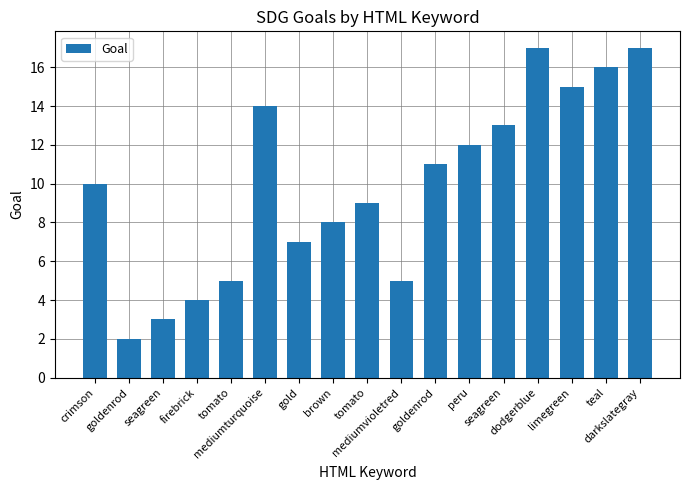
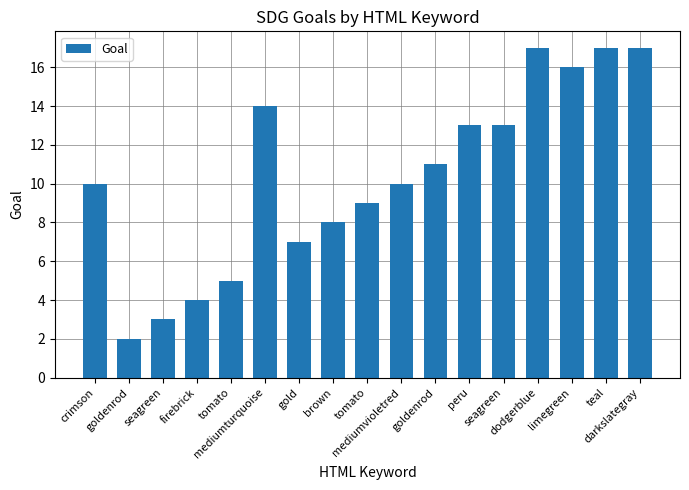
mediumvioletred: 5 -> 10
peru: 12 -> 13
limegreen: 15 -> 16
teal: 16 -> 17
